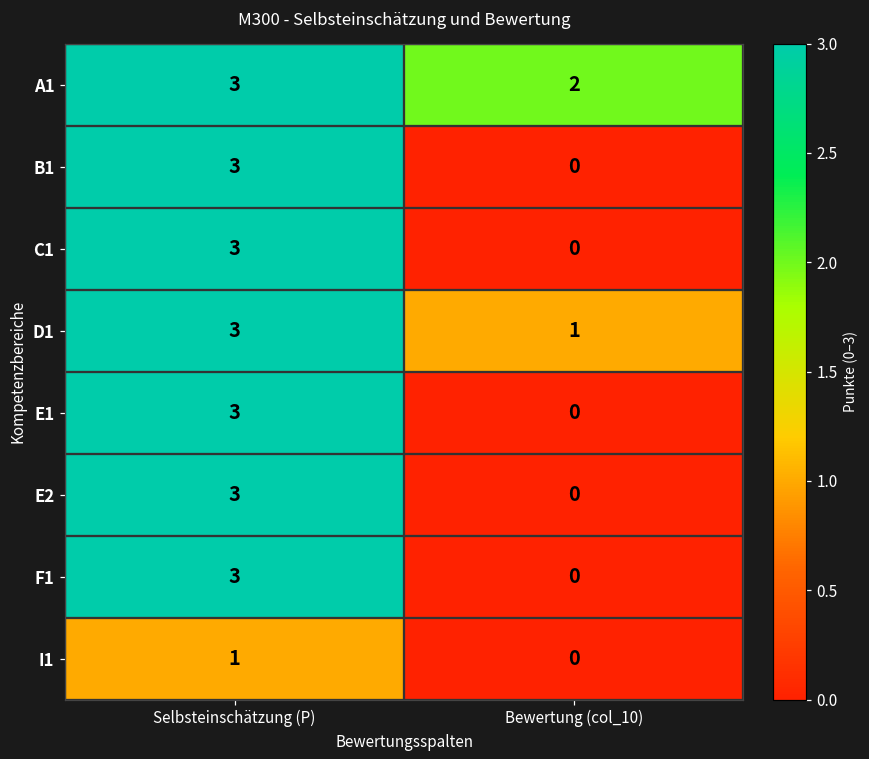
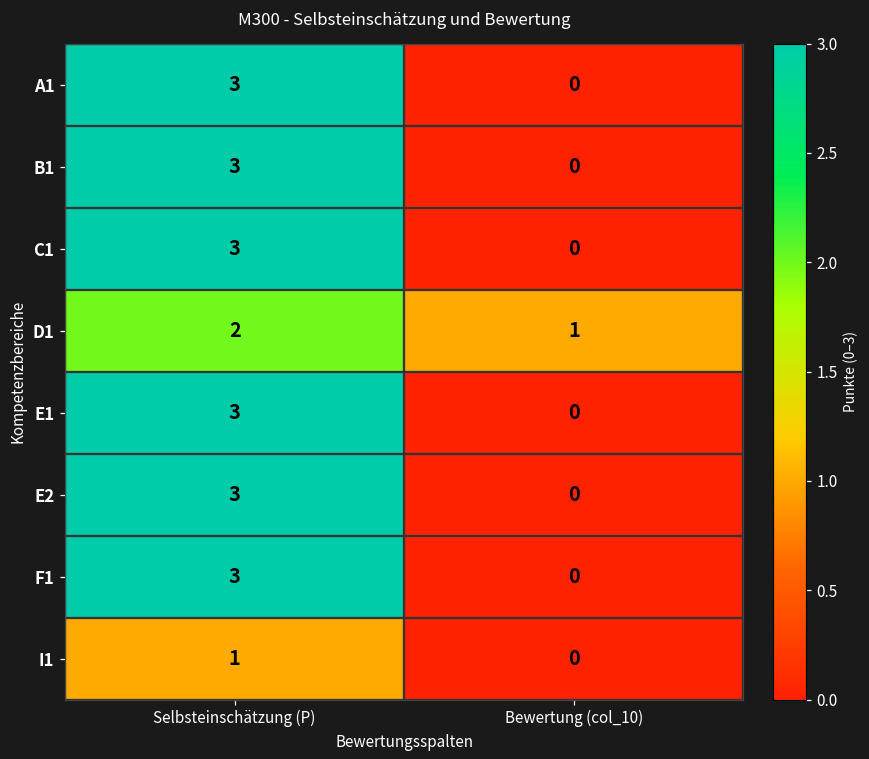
A1, Bewertung (col_10): 2 -> 0
D1, Selbsteinschätzung (P): 3 -> 2
